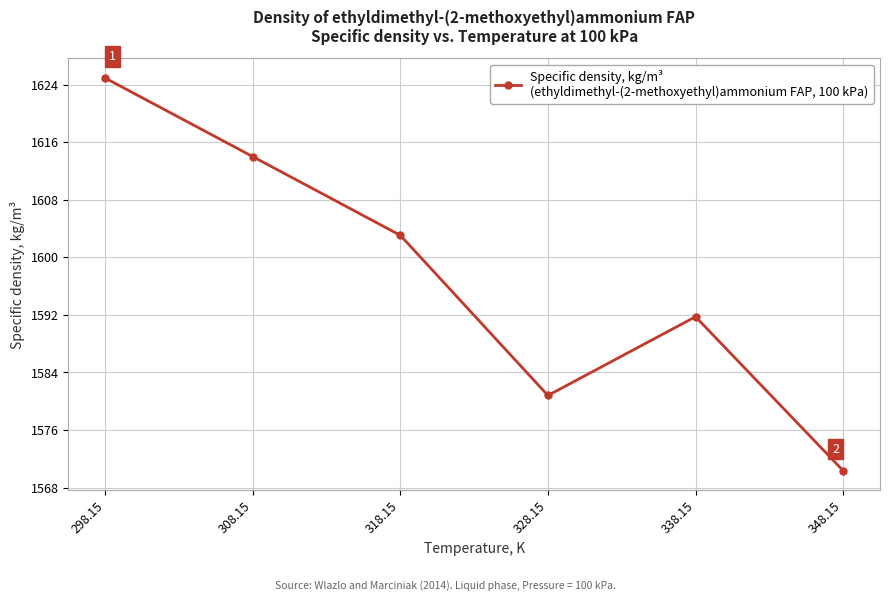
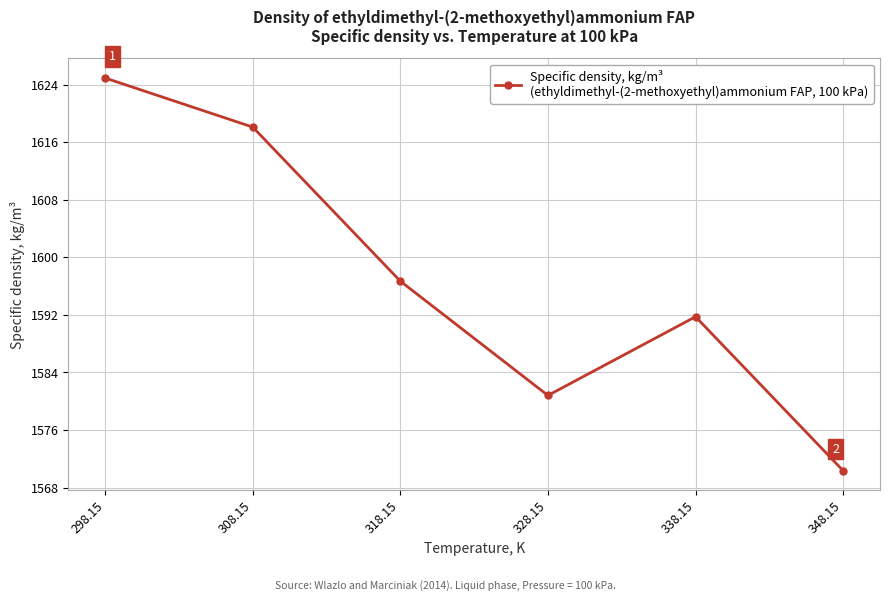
308.15: 1614 -> 1618
318.15: 1603 -> 1597
